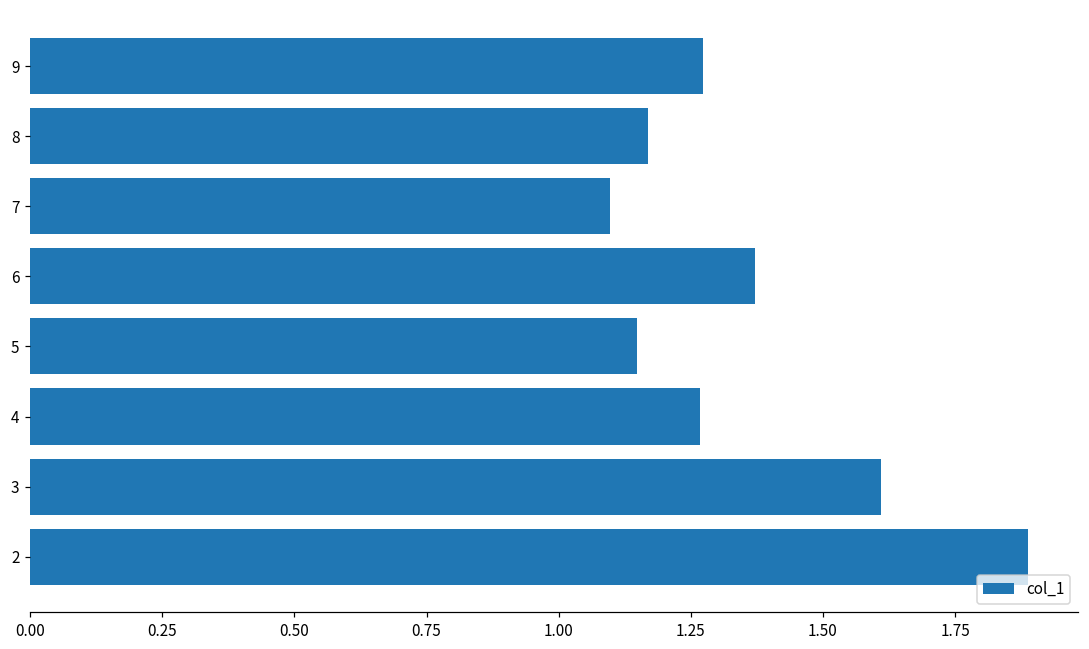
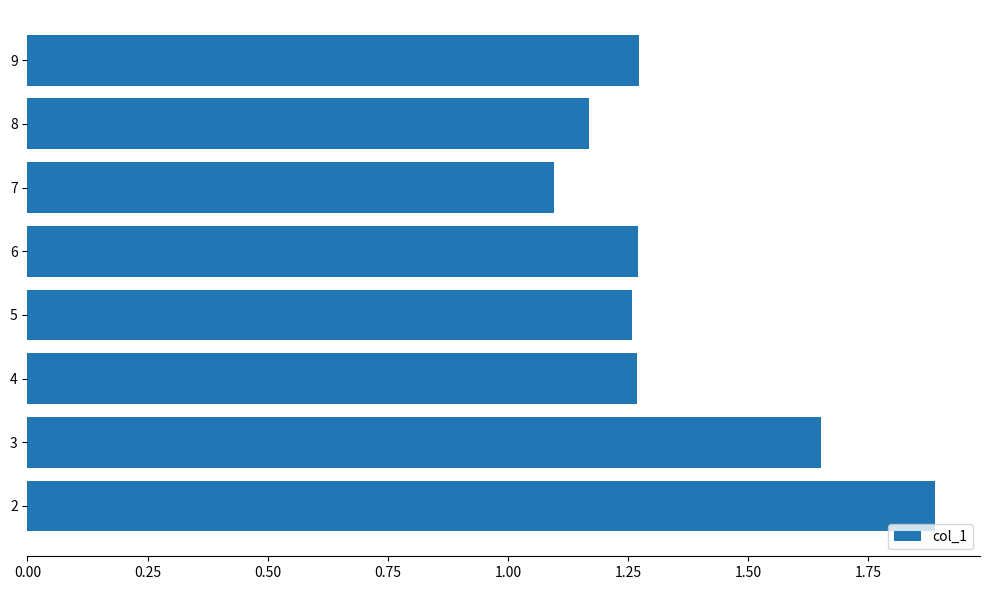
6: 1.37 -> 1.27
5: 1.15 -> 1.26
3: 1.61 -> 1.65
